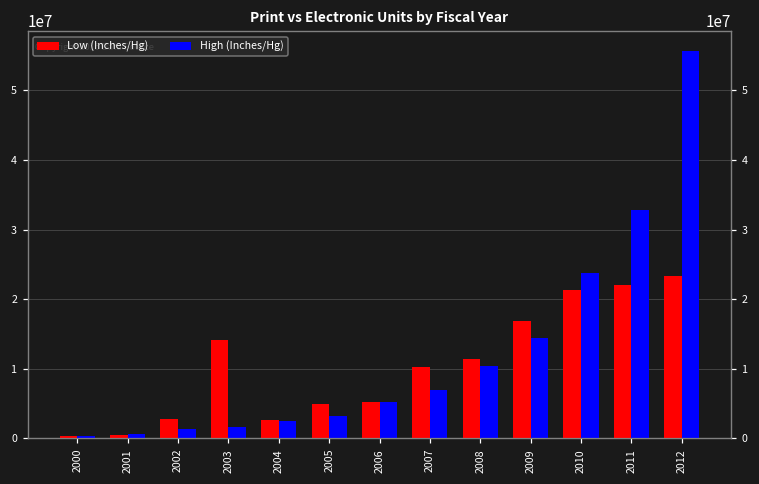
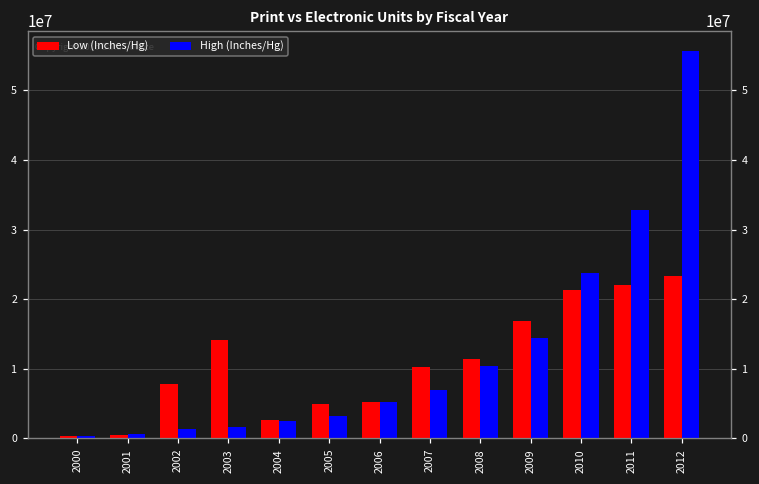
Low (Inches/Hg), 2002: 3000000 -> 8000000
